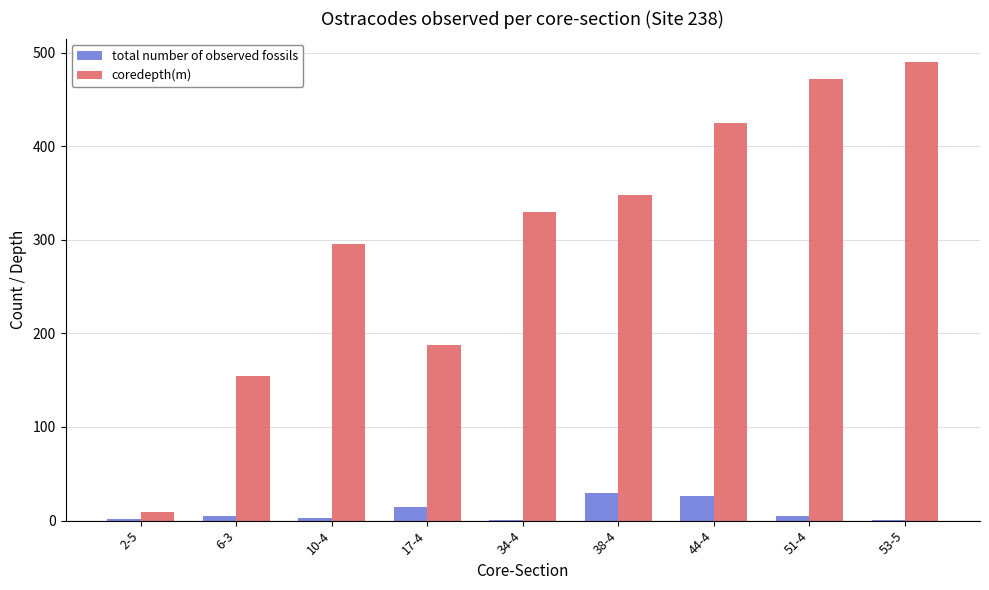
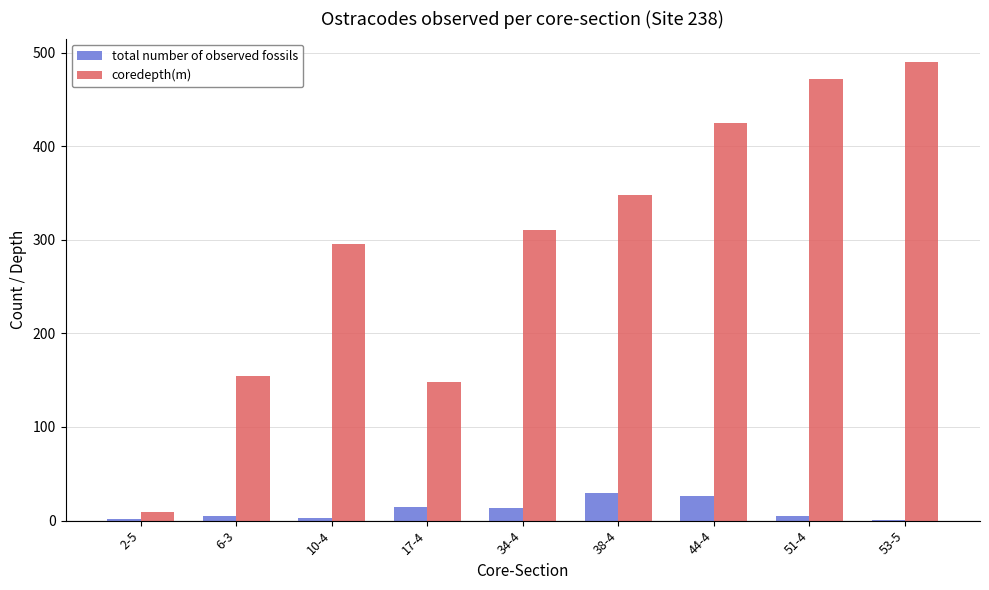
coredepth(m), 17-4: 190 -> 150
total number of observed fossils, 34-4: 0 -> 10
coredepth(m), 34-4: 330 -> 310
